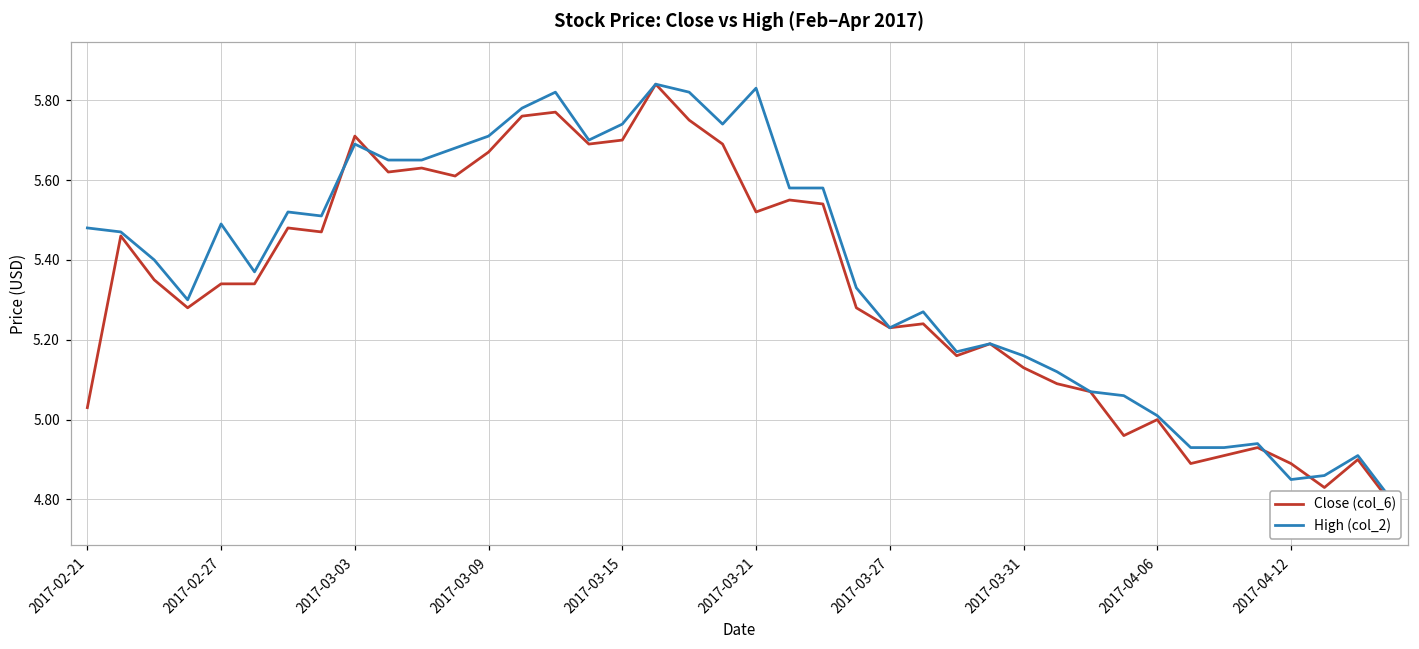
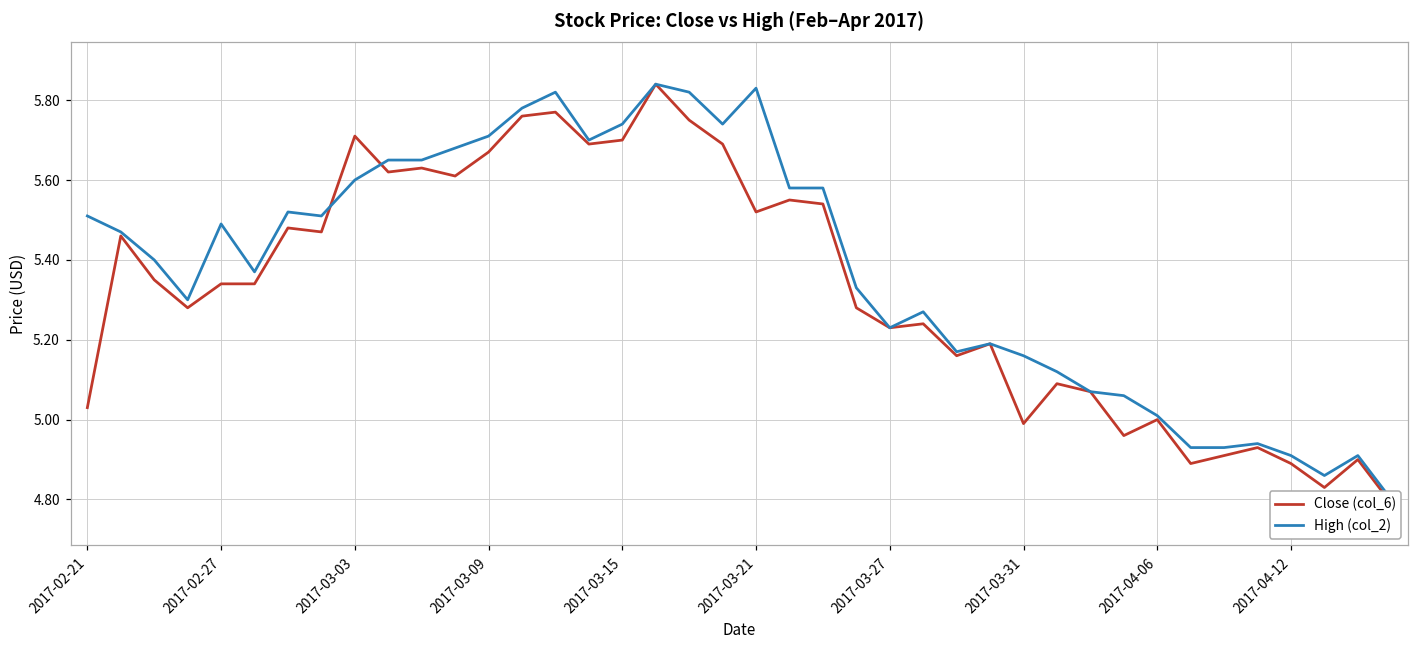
High (col_2), 2017-02-21: 5.48 -> 5.51
High (col_2), 2017-03-03: 5.69 -> 5.60
Close (col_6), 2017-03-31: 5.13 -> 4.99
High (col_2), 2017-04-12: 4.85 -> 4.91
